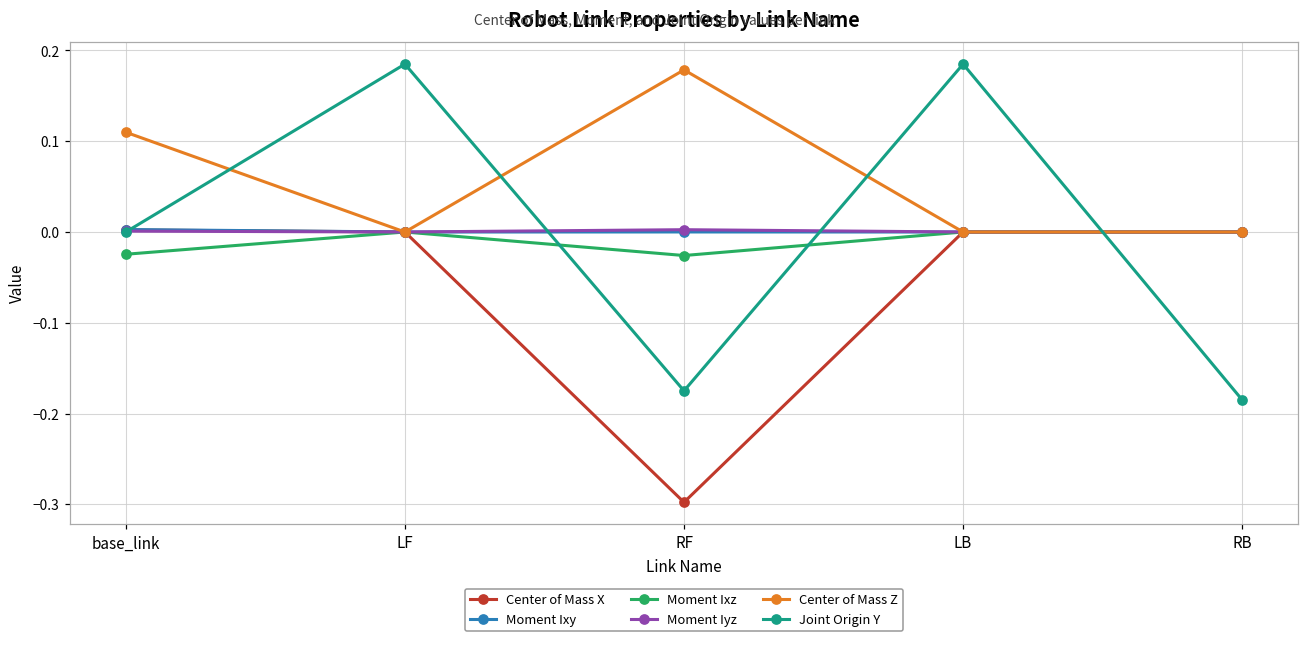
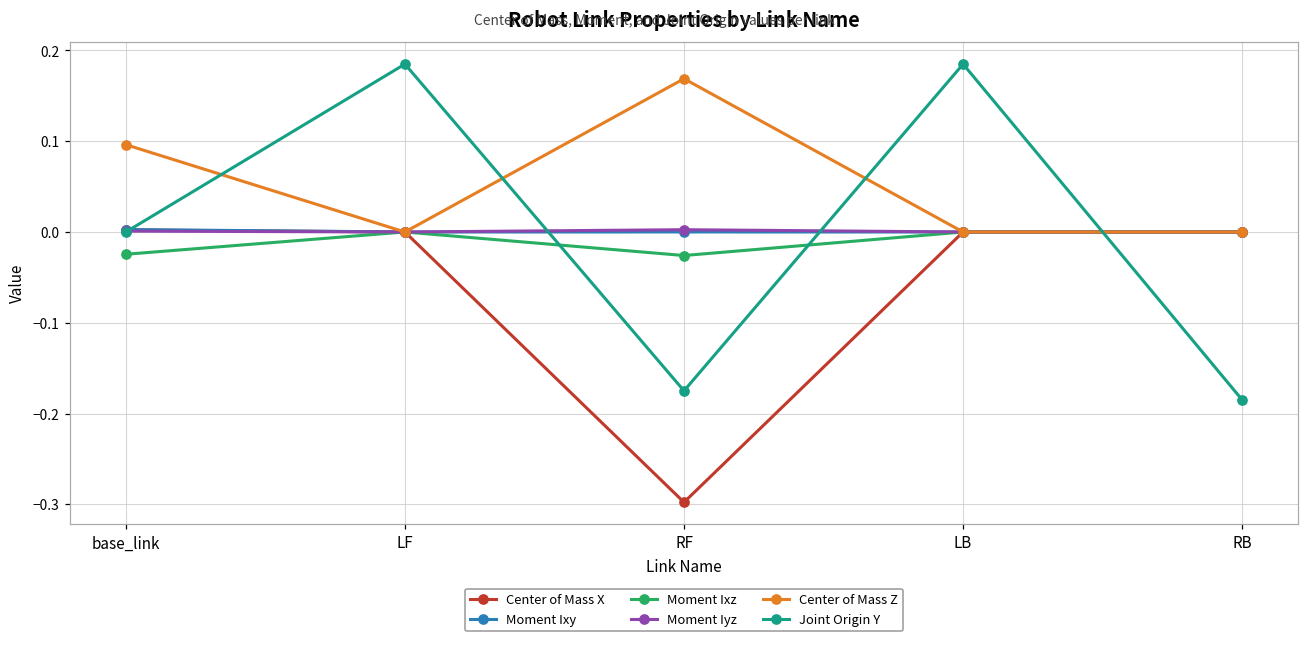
Center of Mass Z, base_link: 0.11 -> 0.10
Center of Mass Z, RF: 0.18 -> 0.17
